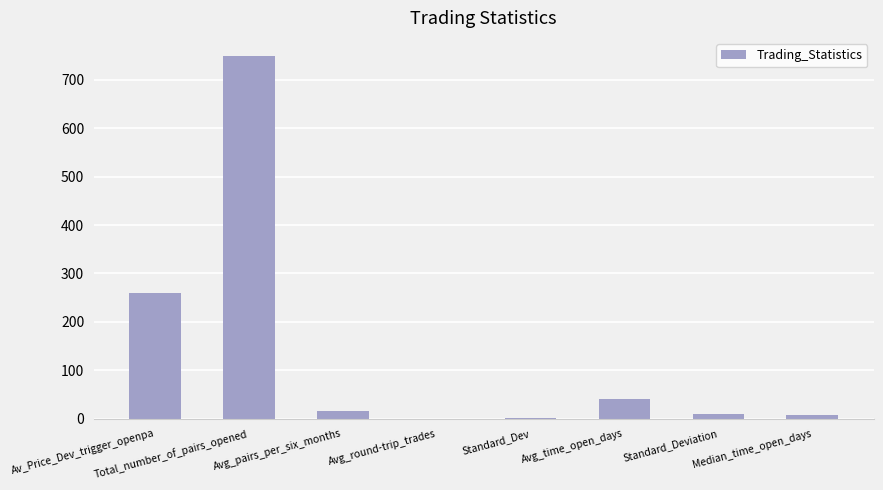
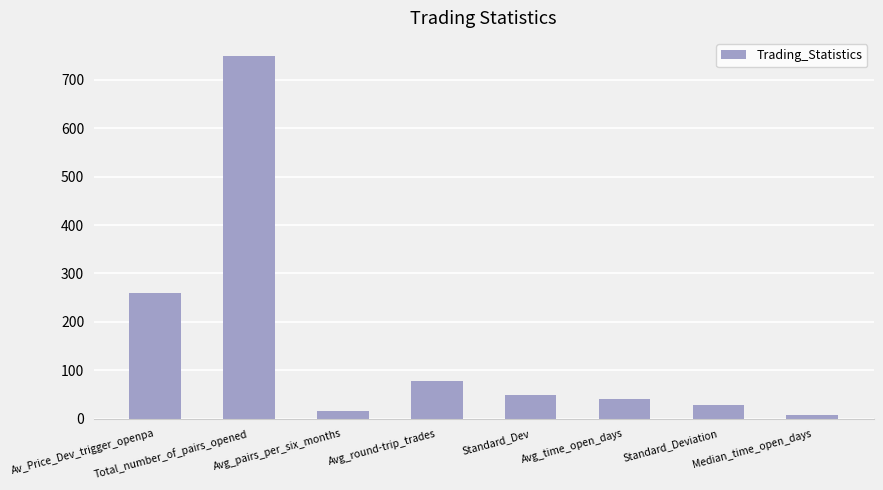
Avg_round-trip_trades: 0 -> 80
Standard_Dev: 0 -> 50
Standard_Deviation: 10 -> 30
